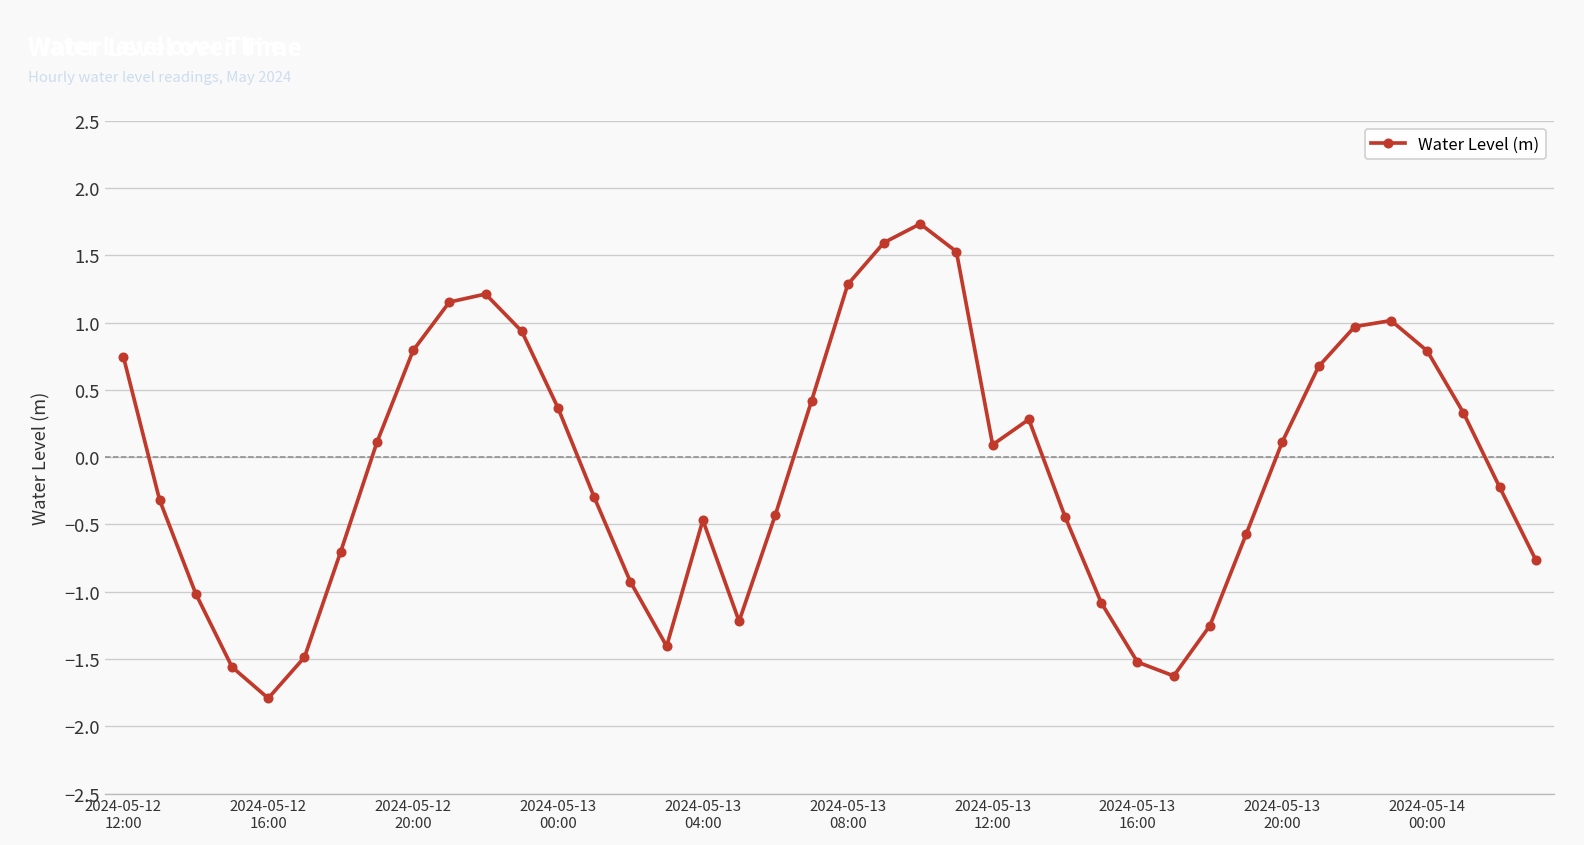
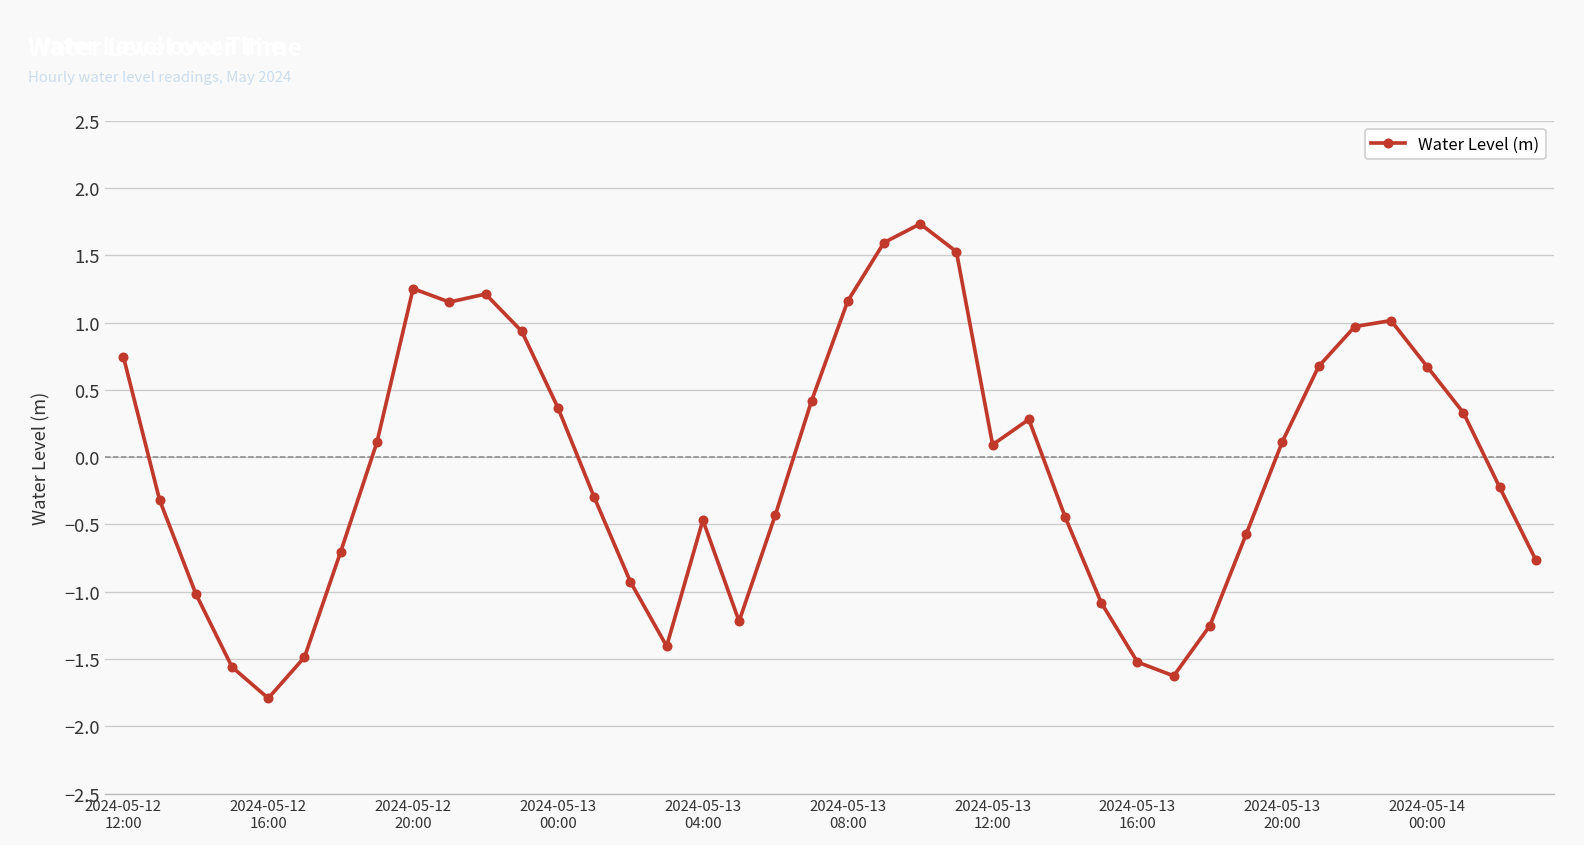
2024-05-12 20:00: 0.79 -> 1.25
2024-05-13 08:00: 1.28 -> 1.16
2024-05-14 00:00: 0.79 -> 0.67
